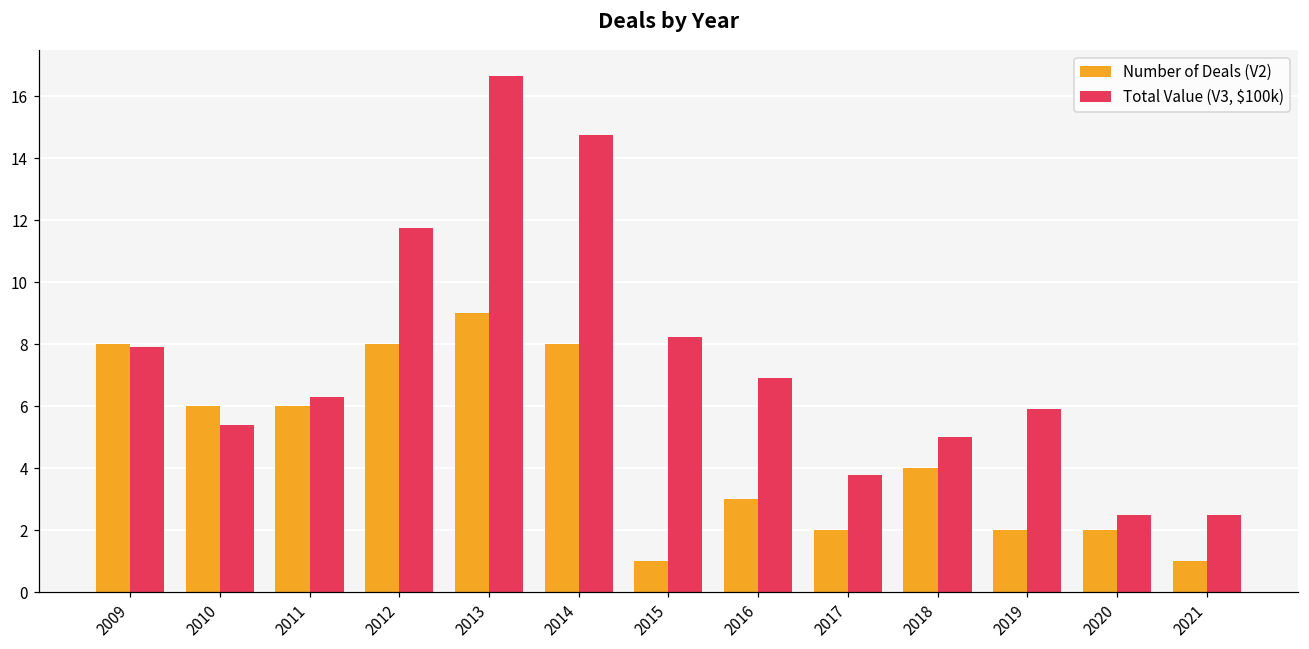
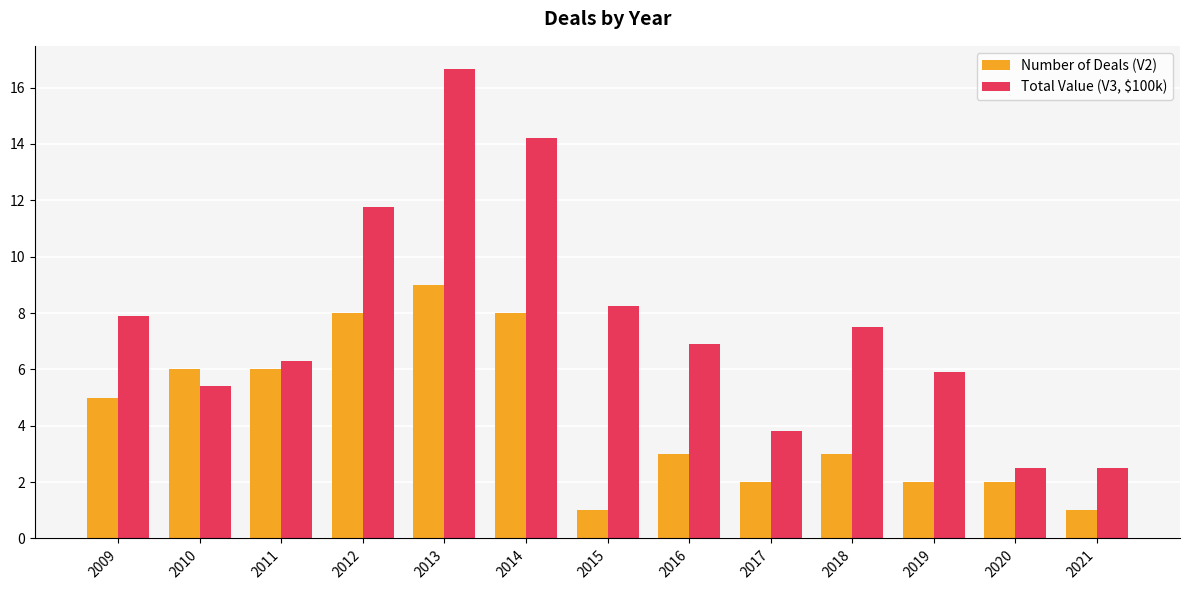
Number of Deals (V2), 2009: 8 -> 5
Total Value (V3, $100k), 2014: 14.8 -> 14.2
Number of Deals (V2), 2018: 4 -> 3
Total Value (V3, $100k), 2018: 5.0 -> 7.5
